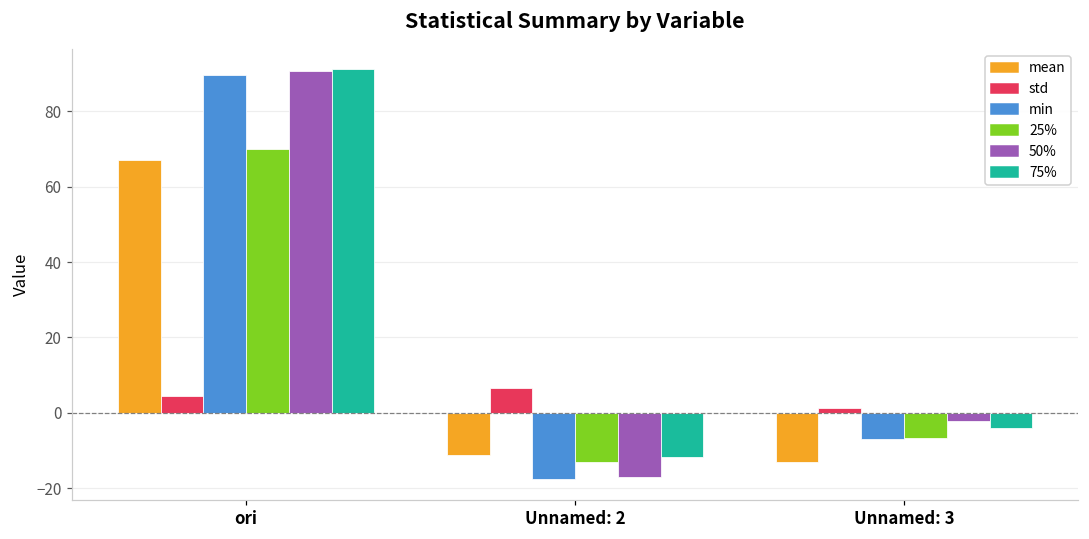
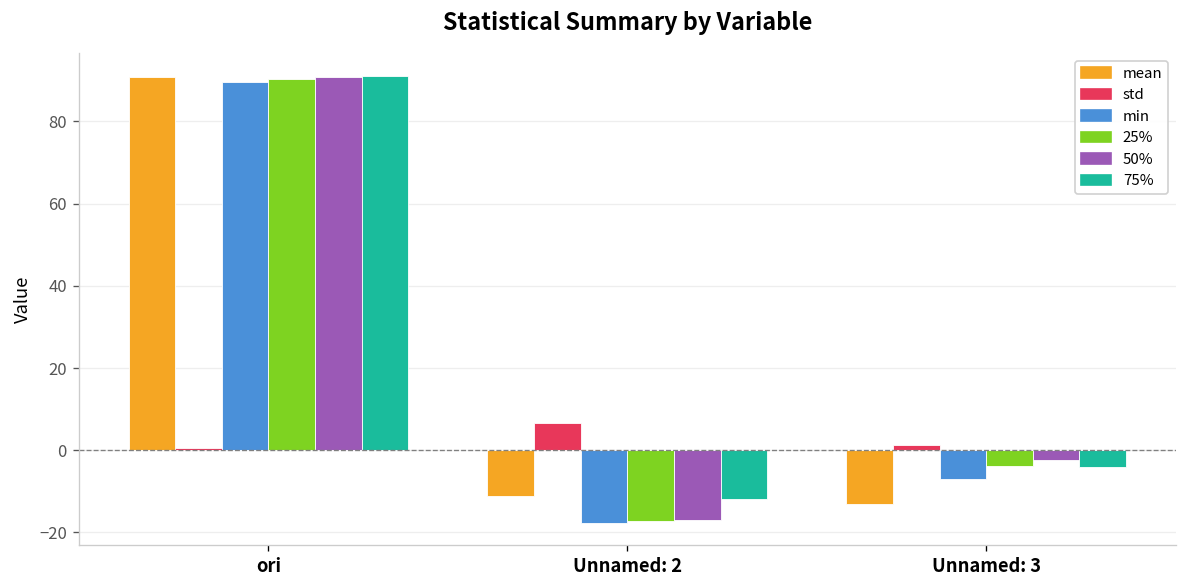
mean, ori: 67 -> 91
std, ori: 4 -> 1
25%, ori: 70 -> 90
25%, Unnamed: 2: -13 -> -17
25%, Unnamed: 3: -7 -> -4
